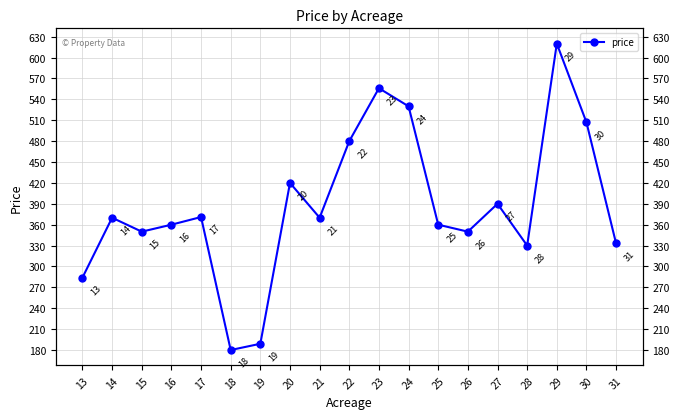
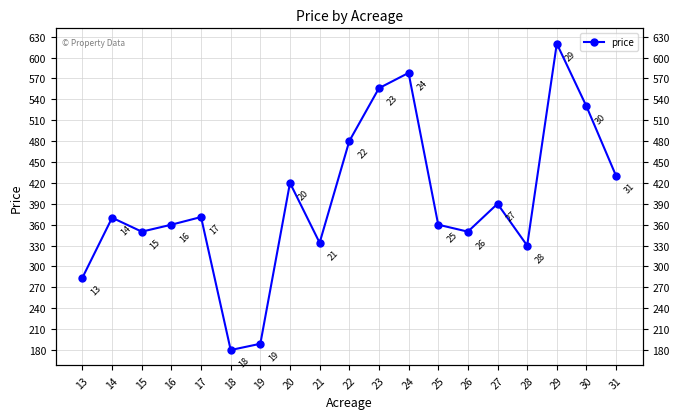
21: 370 -> 330
24: 530 -> 580
30: 510 -> 530
31: 330 -> 430
